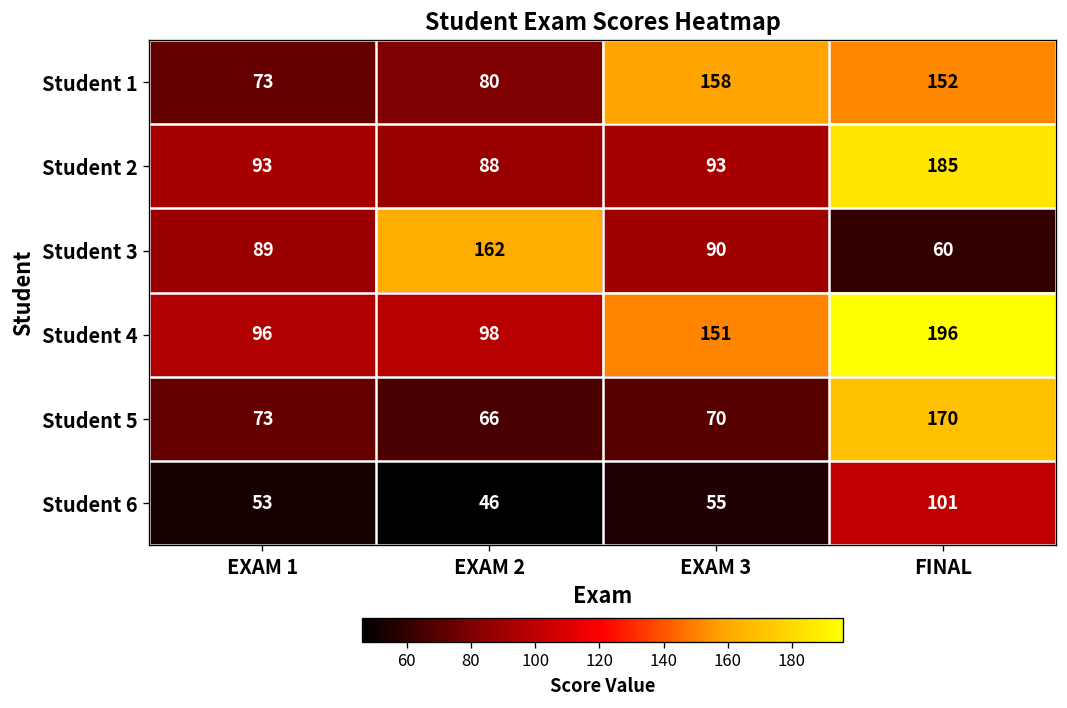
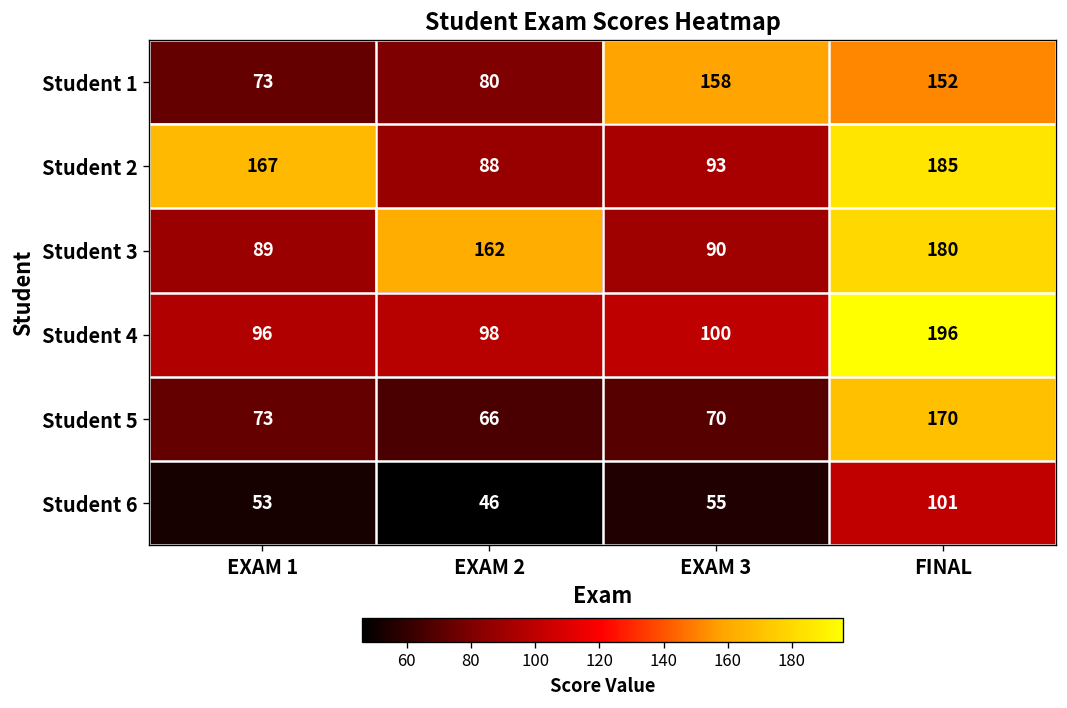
Student 2, EXAM 1: 93 -> 167
Student 3, FINAL: 60 -> 180
Student 4, EXAM 3: 151 -> 100
